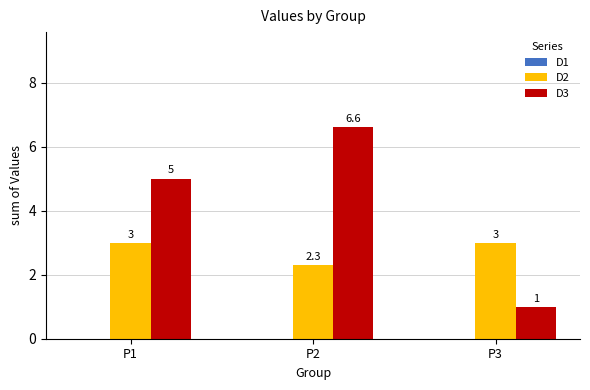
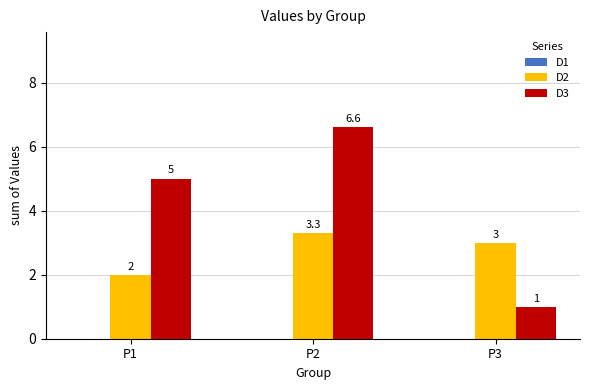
D2, P1: 3 -> 2
D2, P2: 2.3 -> 3.3
